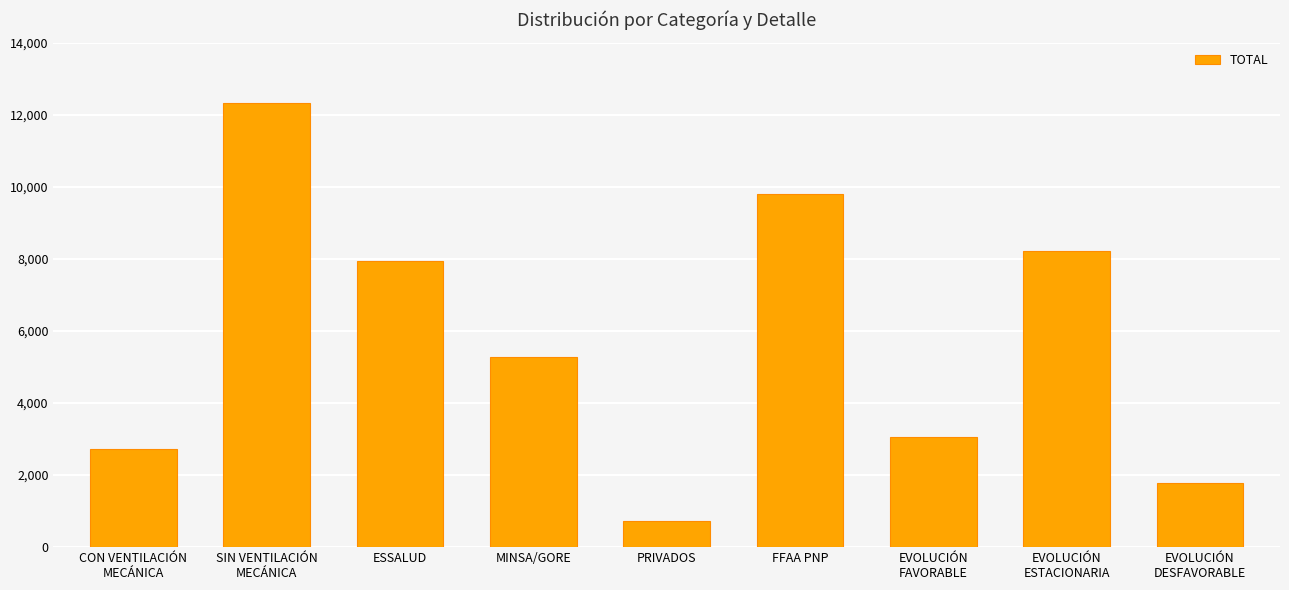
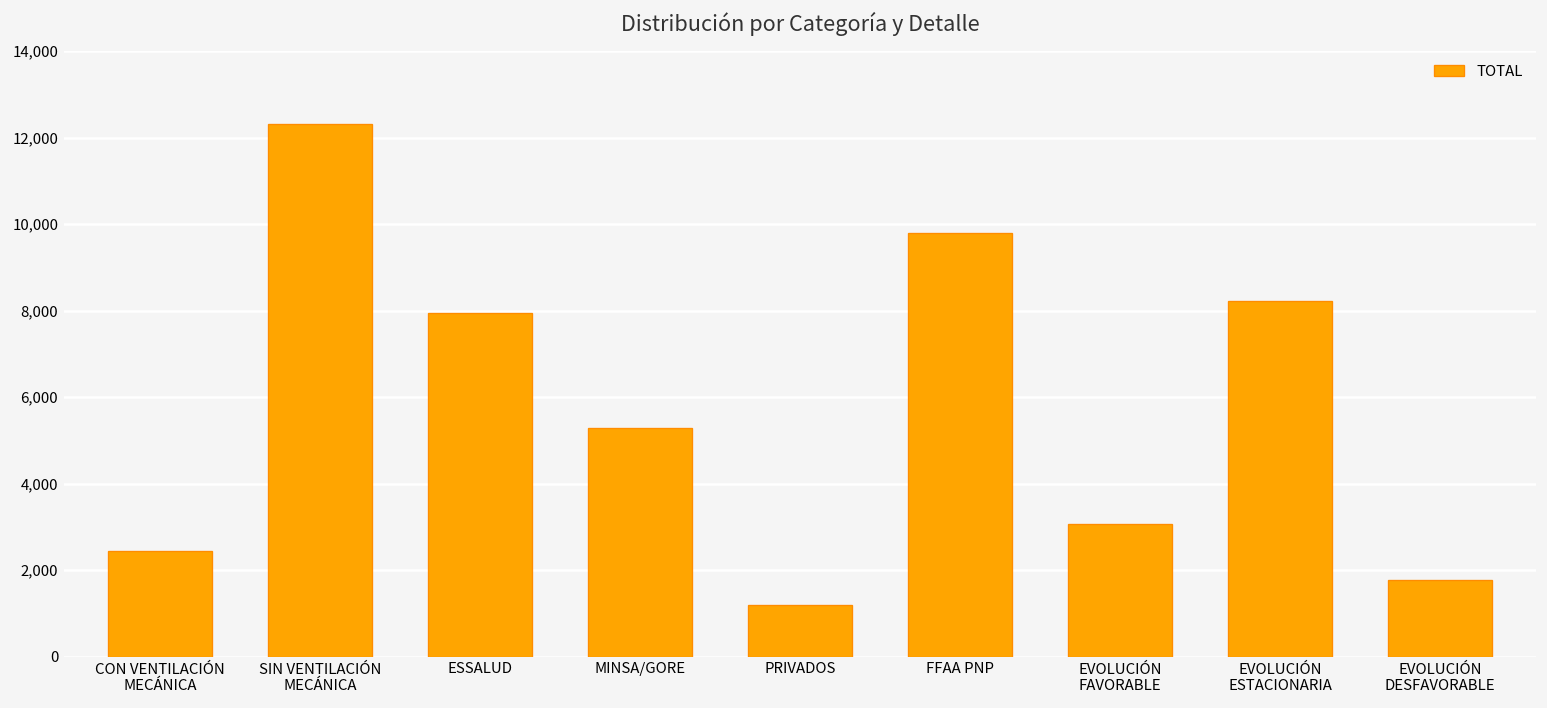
CON VENTILACIÓN MECÁNICA: 2,700 -> 2,400
PRIVADOS: 700 -> 1,200
